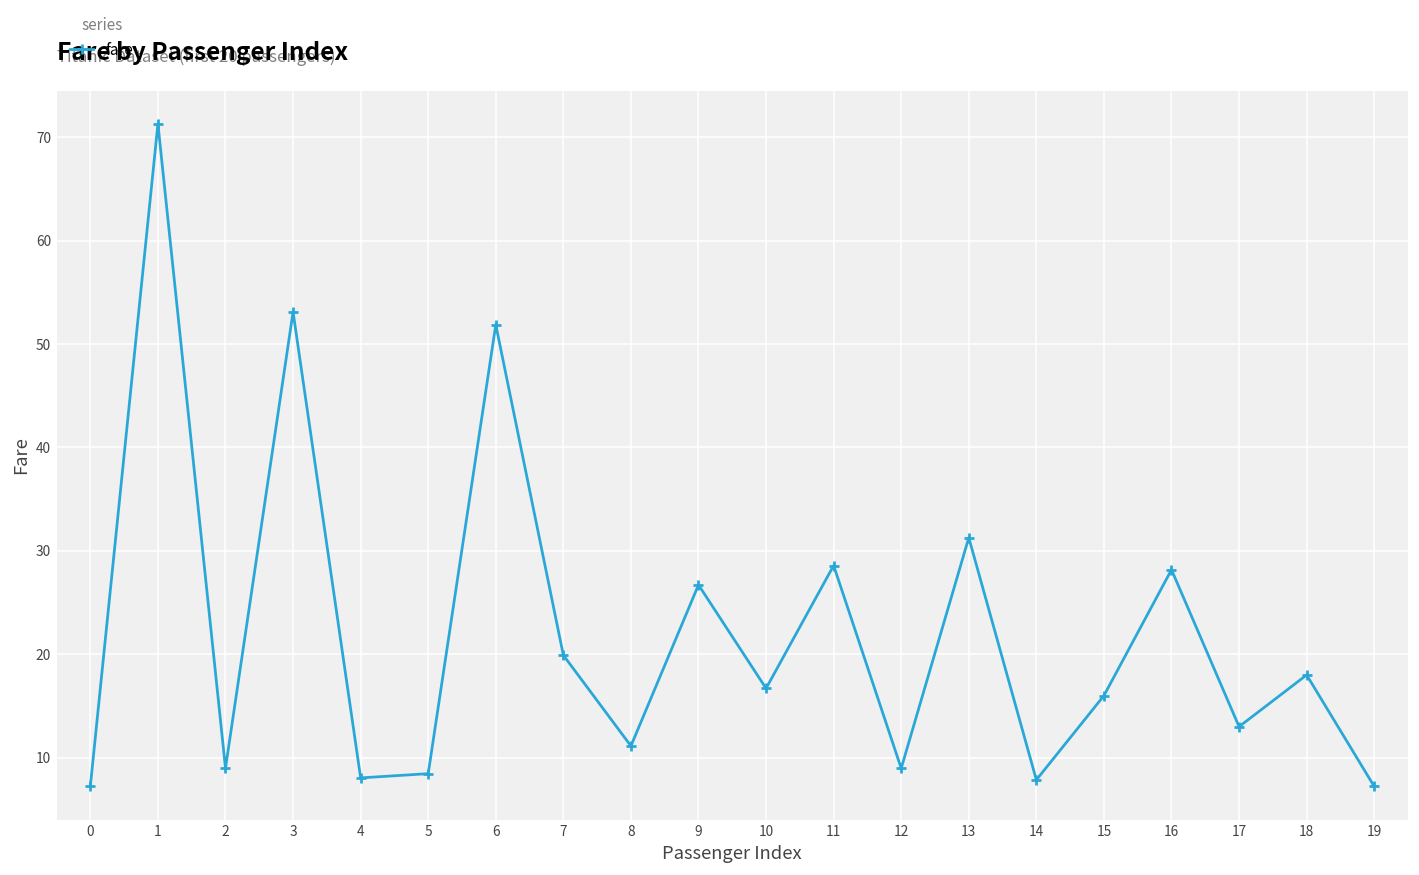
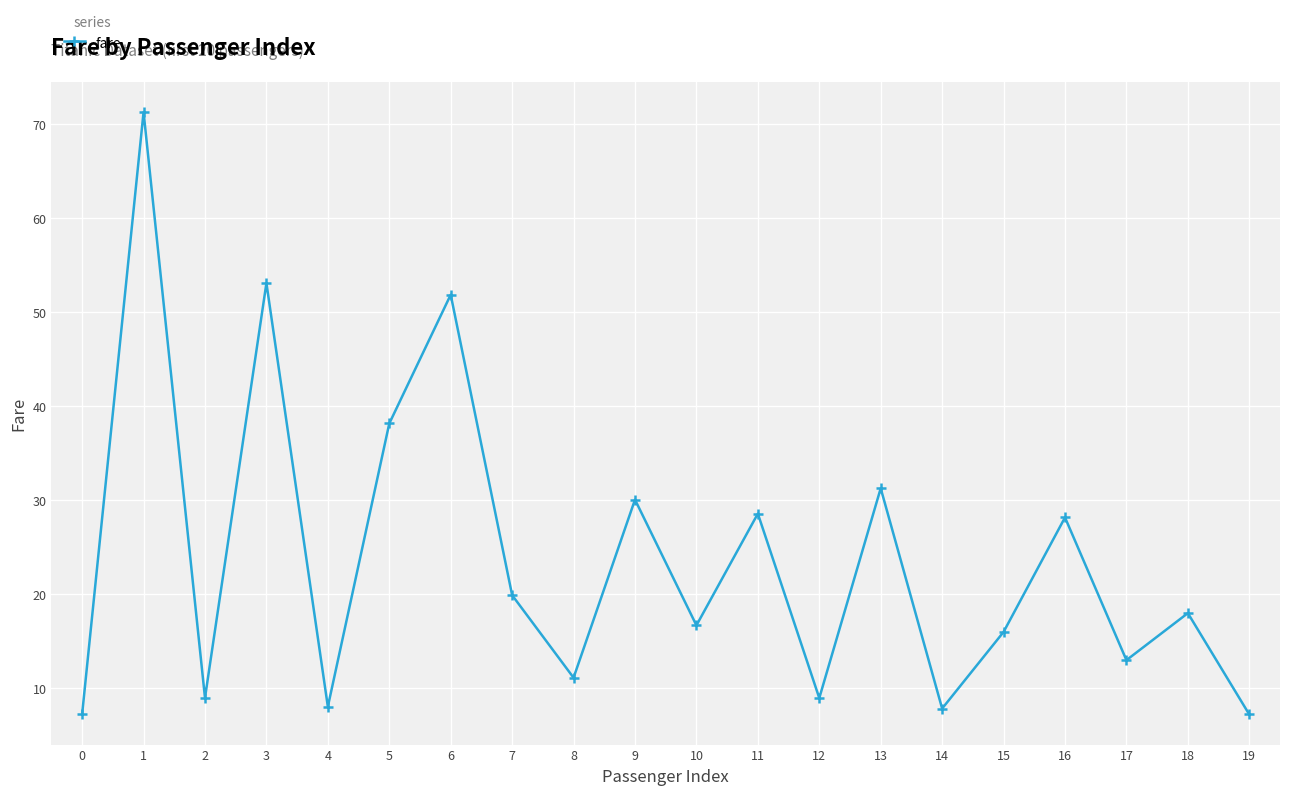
5: 8 -> 38
9: 27 -> 30
